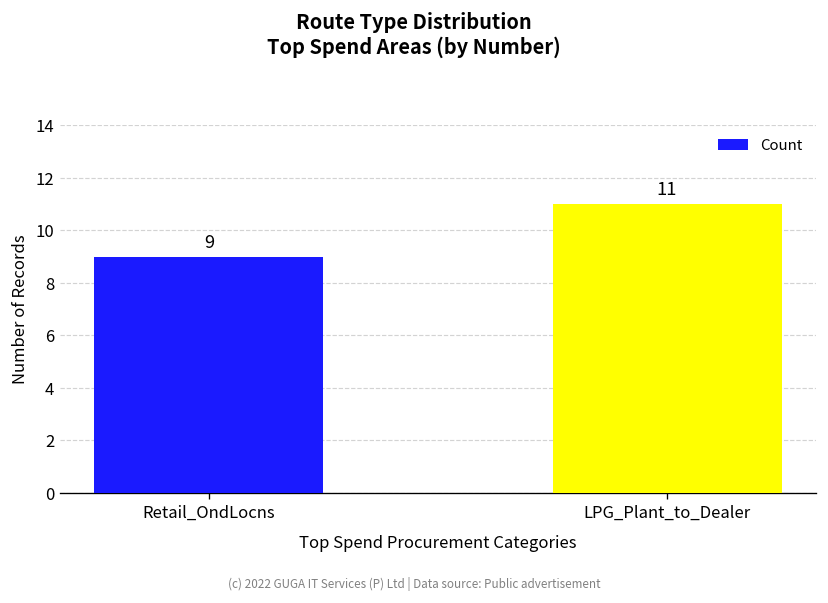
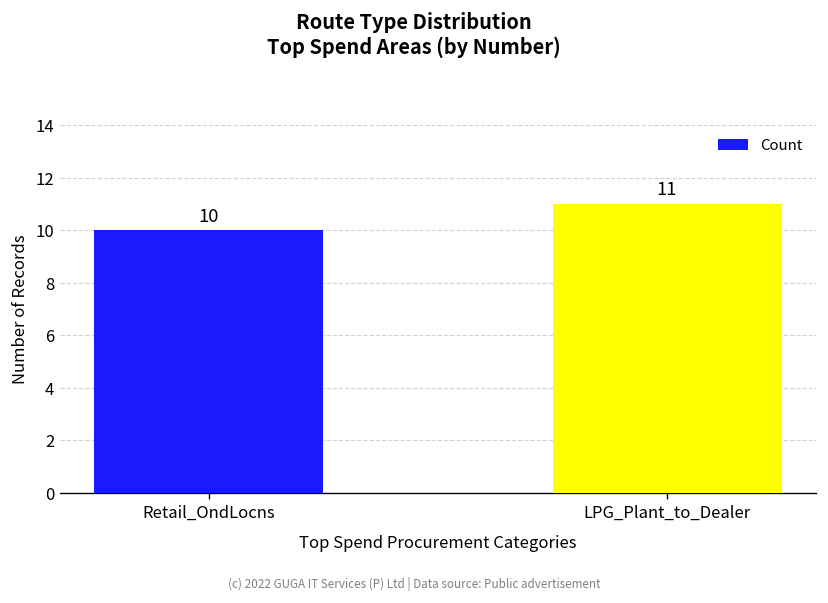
Retail_OndLocns: 9 -> 10
